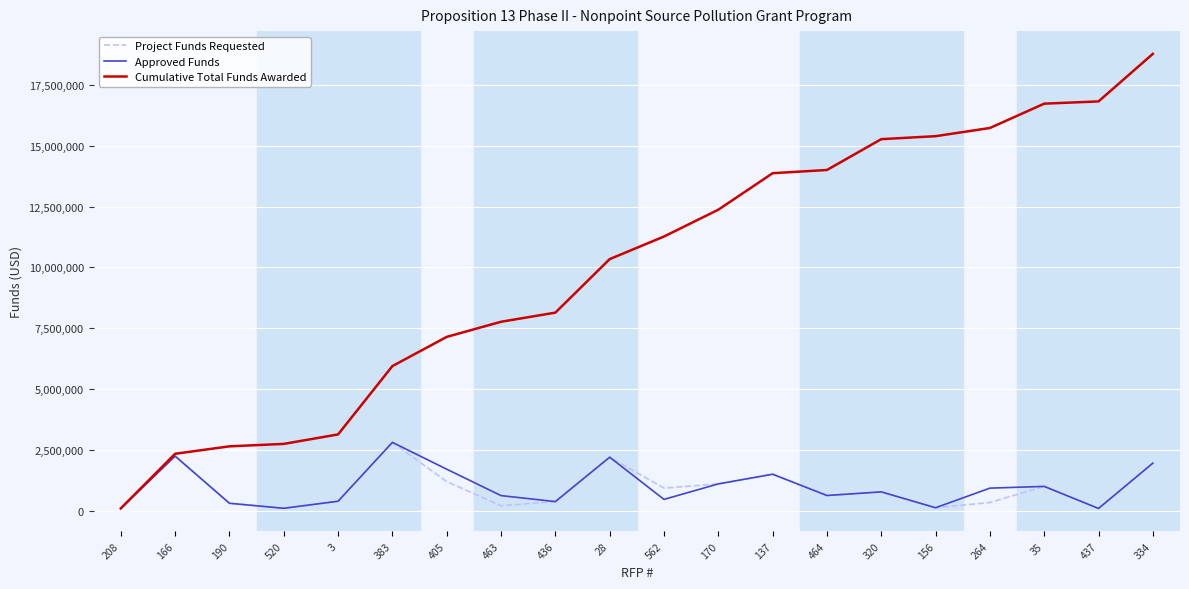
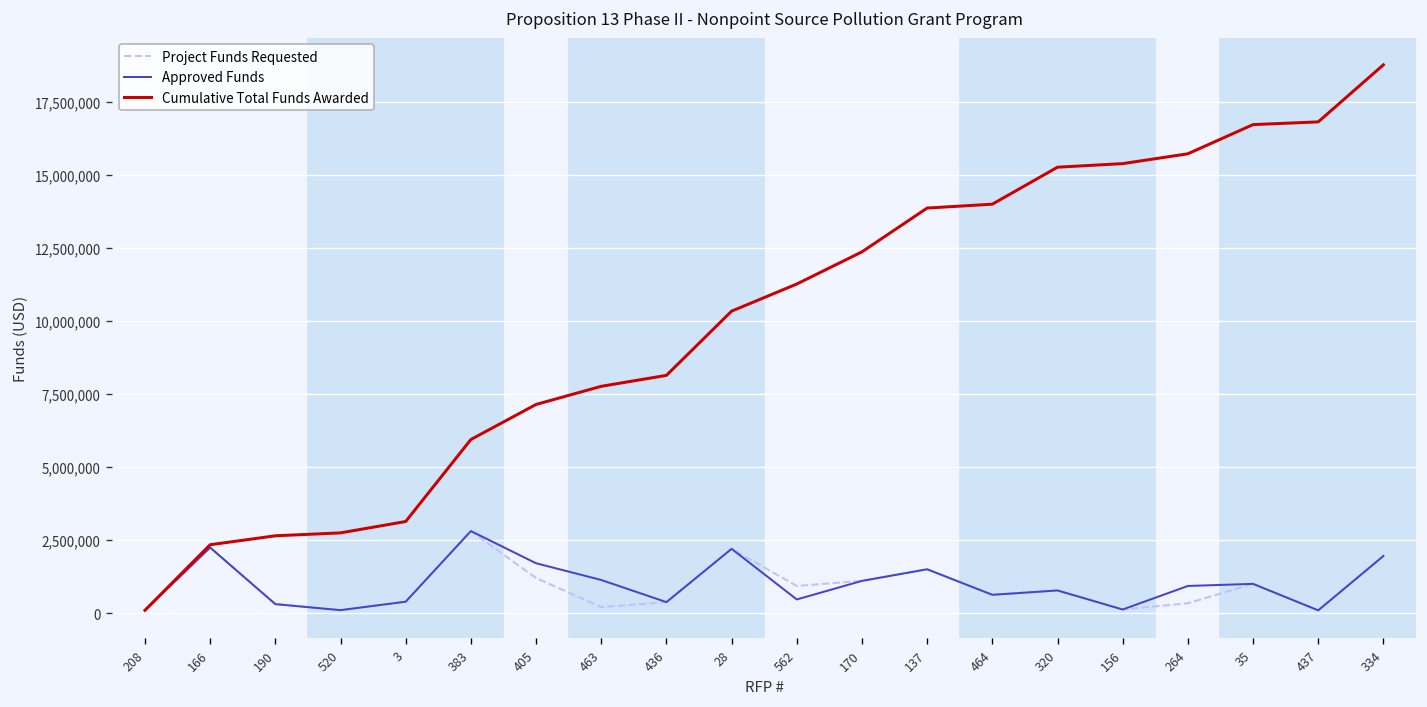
Approved Funds, 463: 600,000 -> 1,100,000
